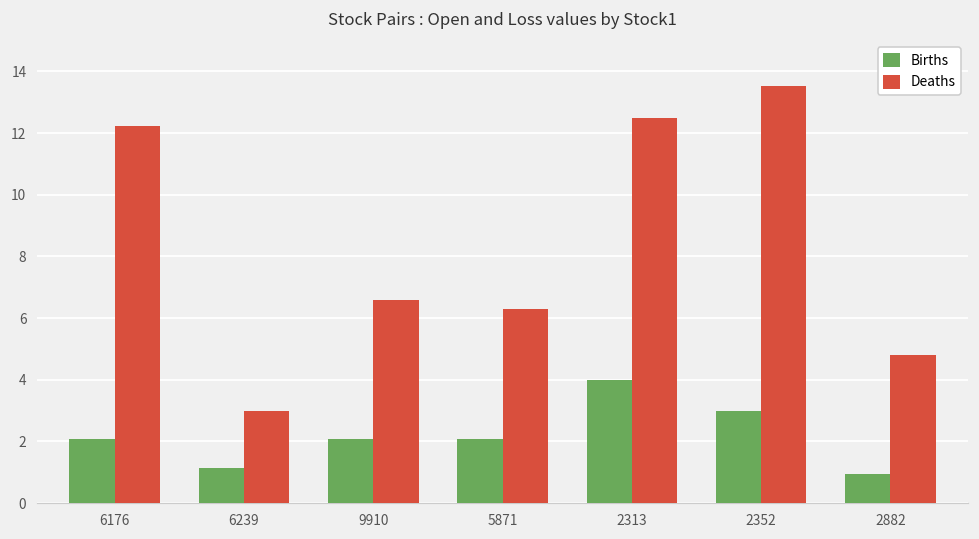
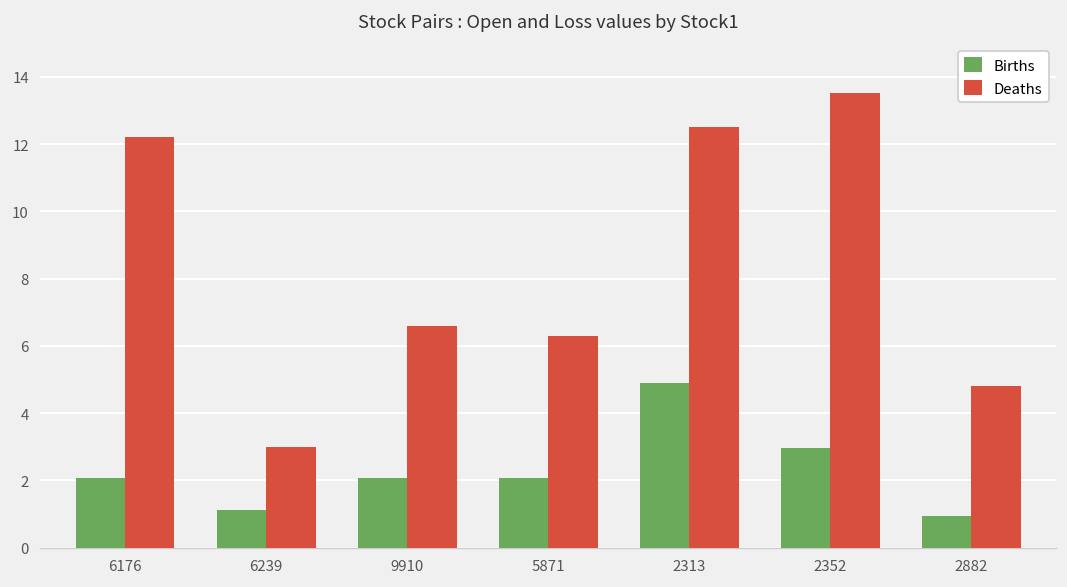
Births, 2313: 4.0 -> 4.9
